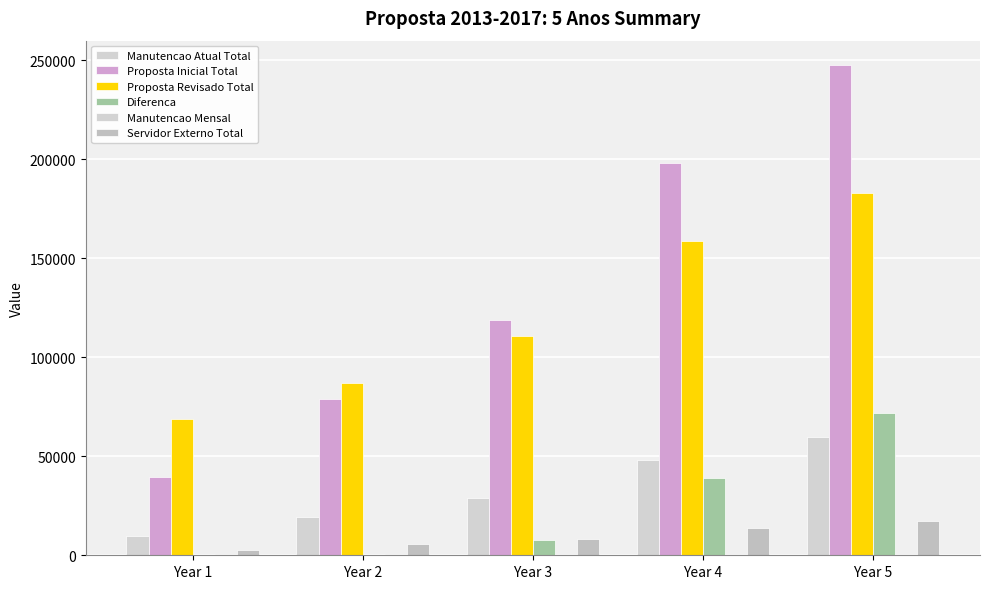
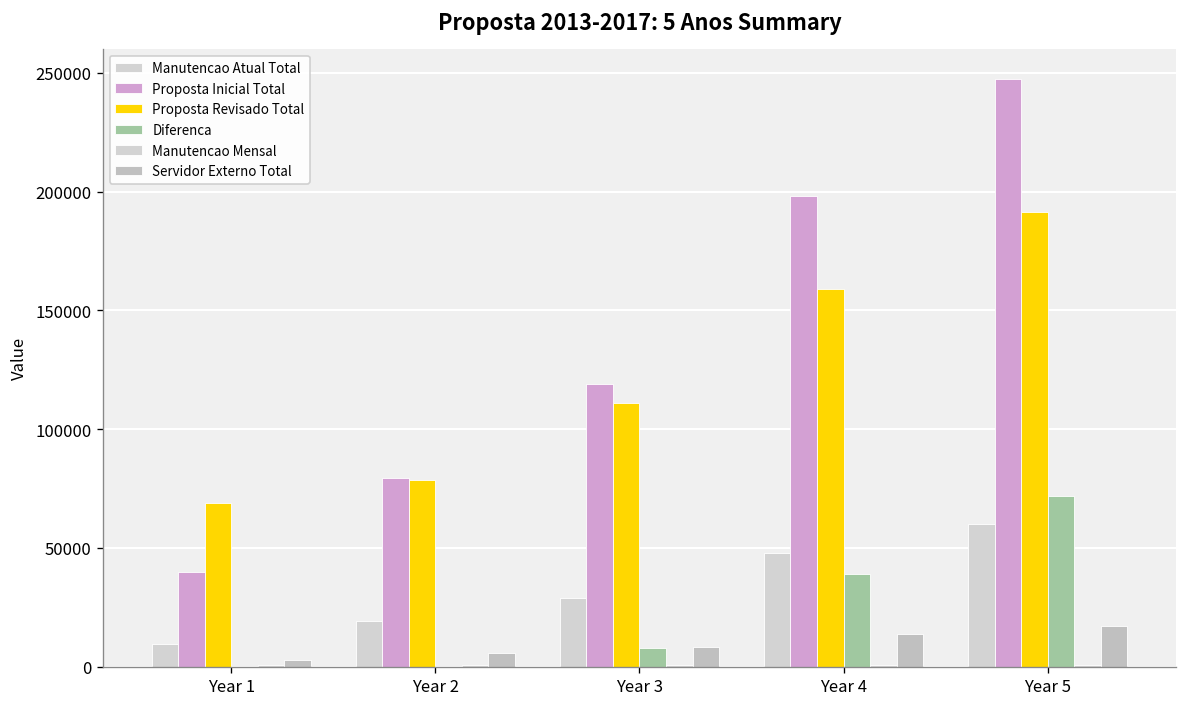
Proposta Revisado Total, Year 2: 87000 -> 78000
Proposta Revisado Total, Year 5: 183000 -> 191000
